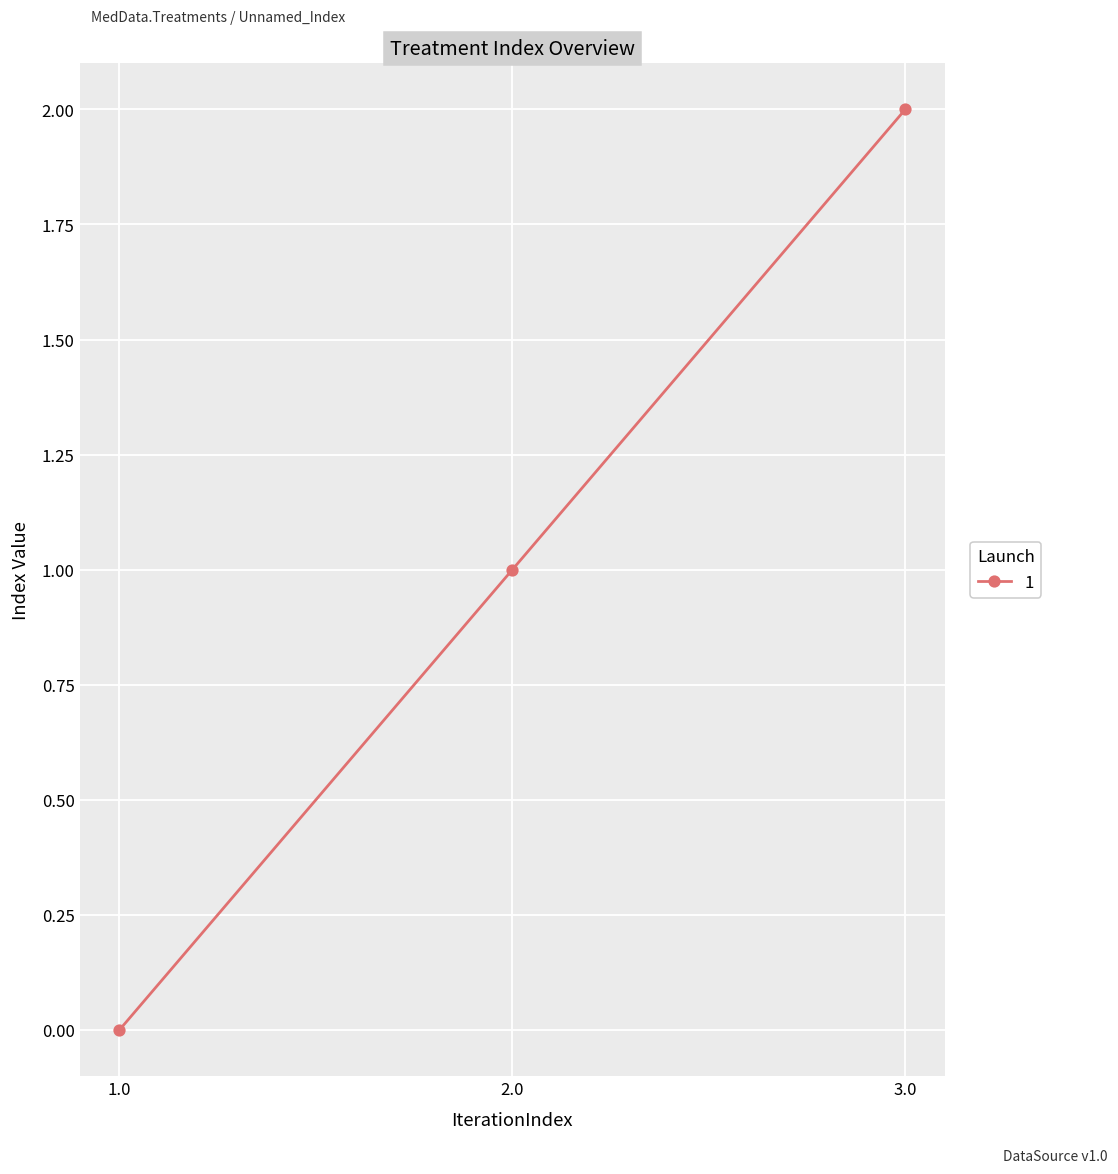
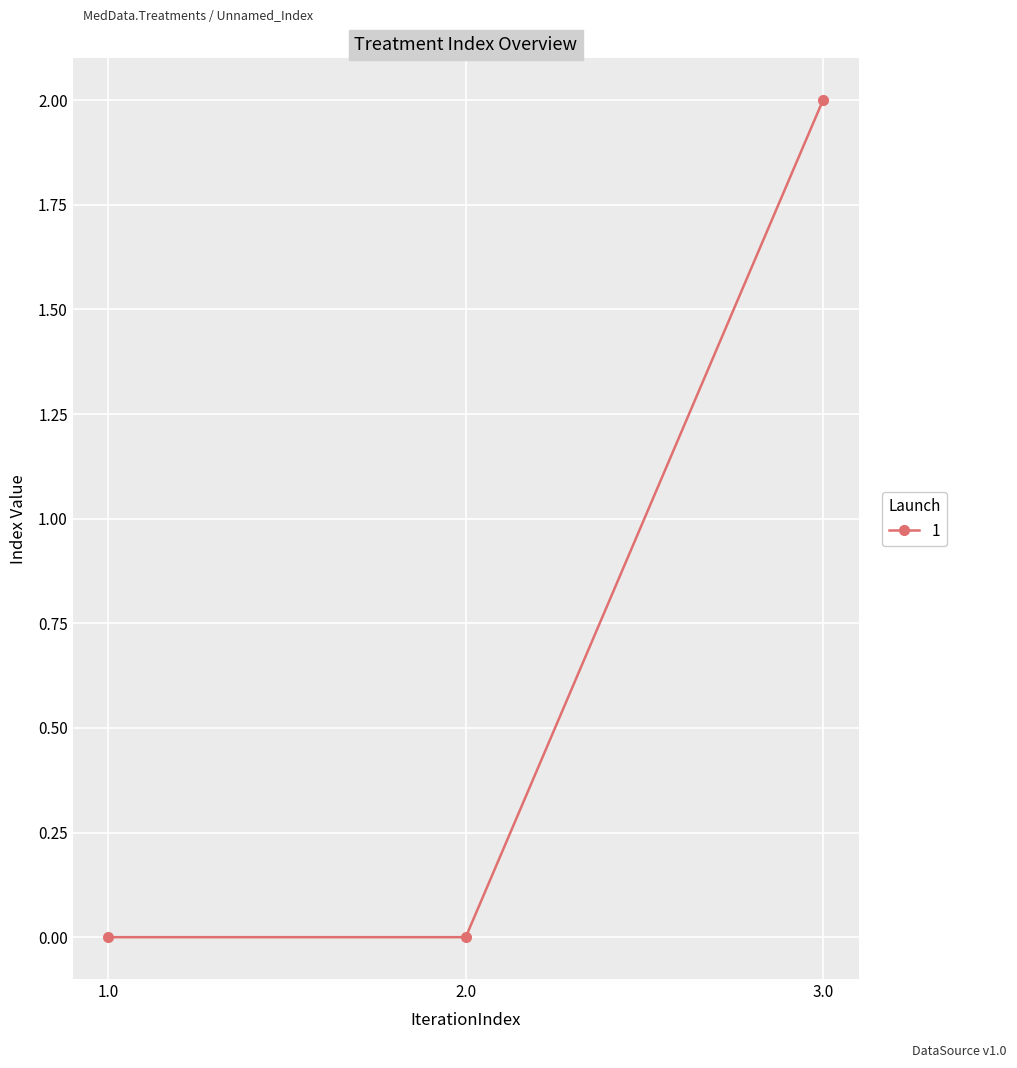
2.0: 1 -> 0
